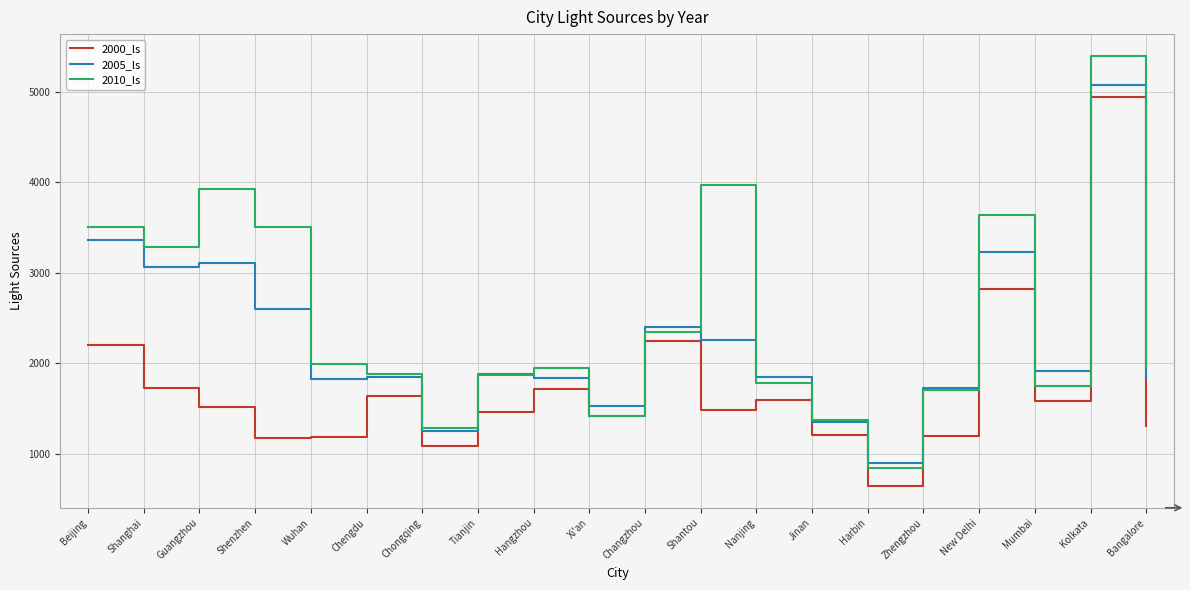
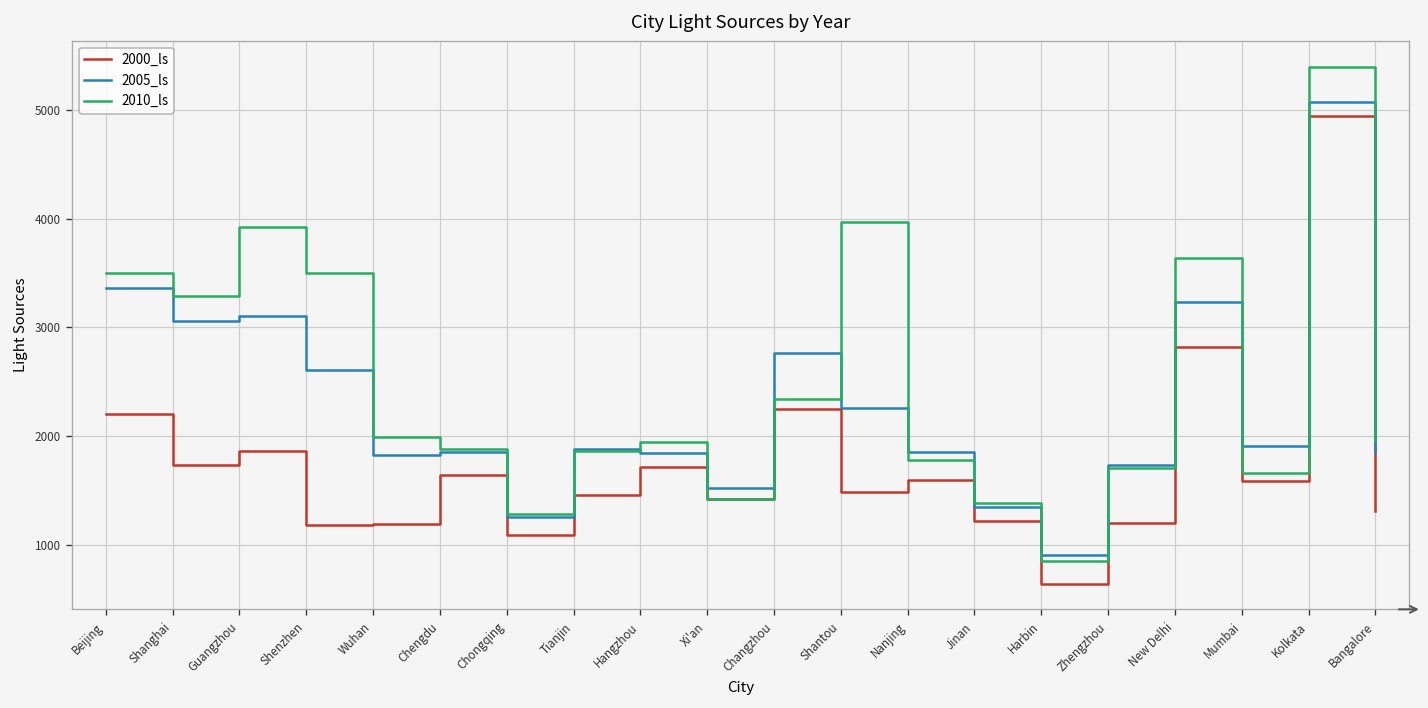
2000_ls, Guangzhou: 1500 -> 1900
2005_ls, Changzhou: 2400 -> 2800
2010_ls, Mumbai: 1800 -> 1700
